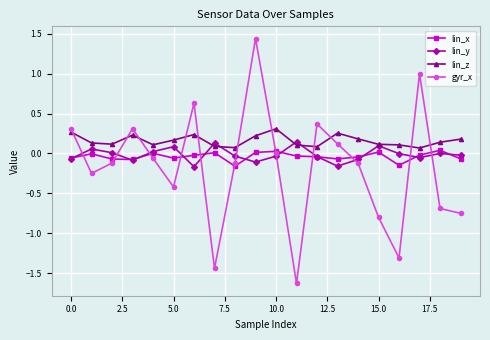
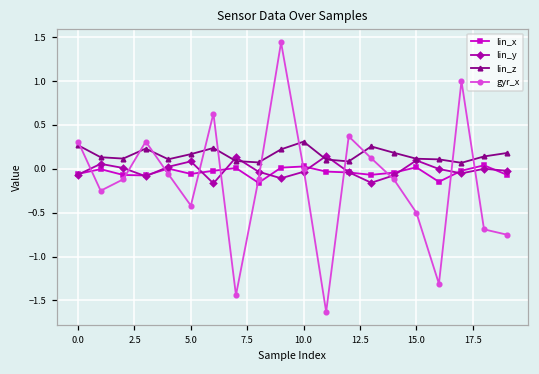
gyr_x, 15.0: -0.8 -> -0.5
